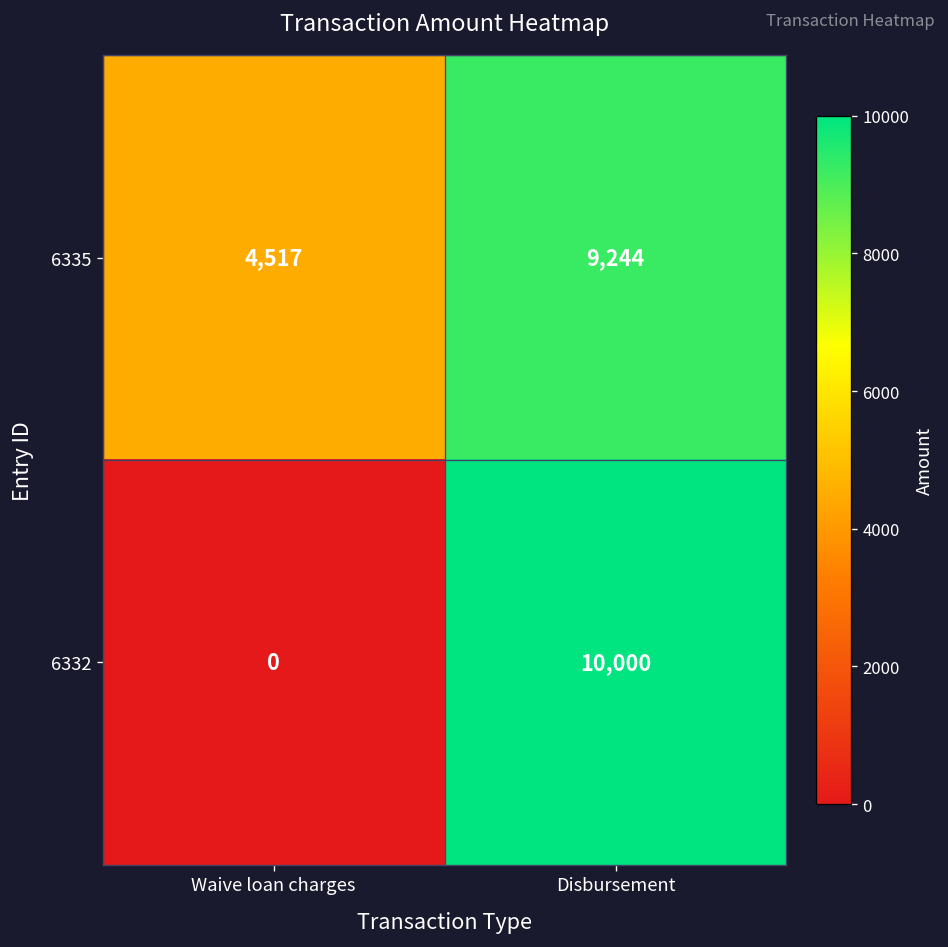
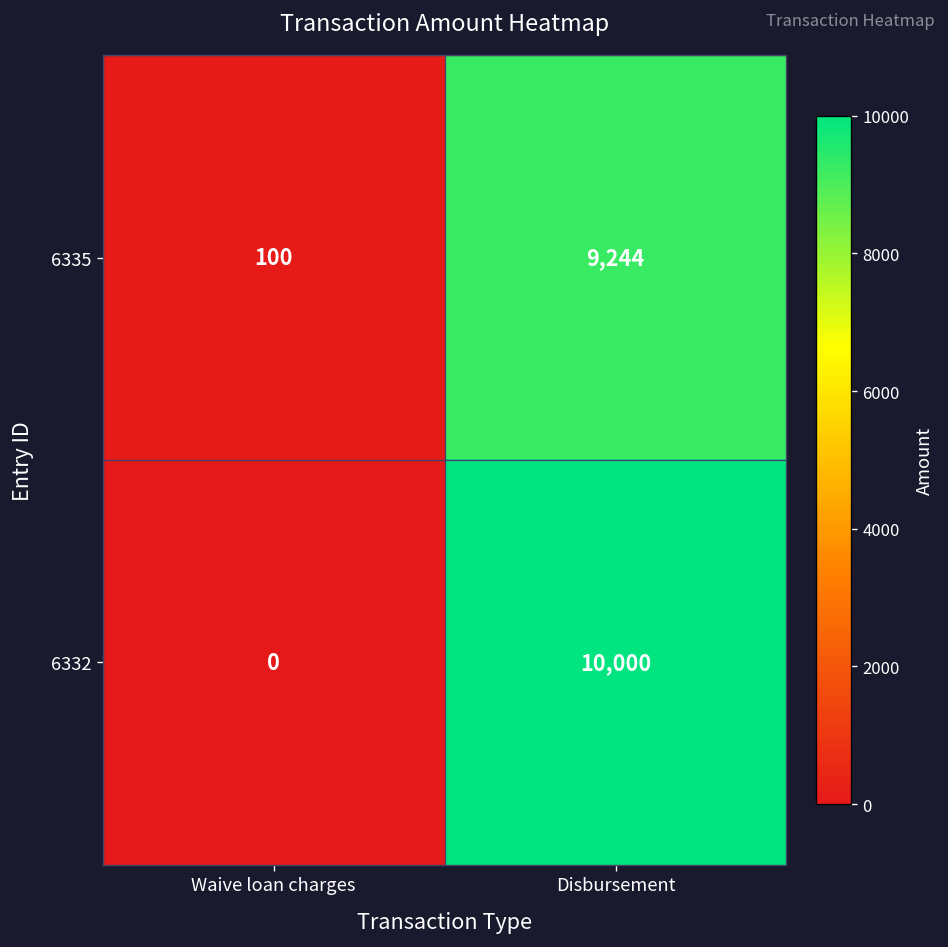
6335, Waive loan charges: 4,517 -> 100
